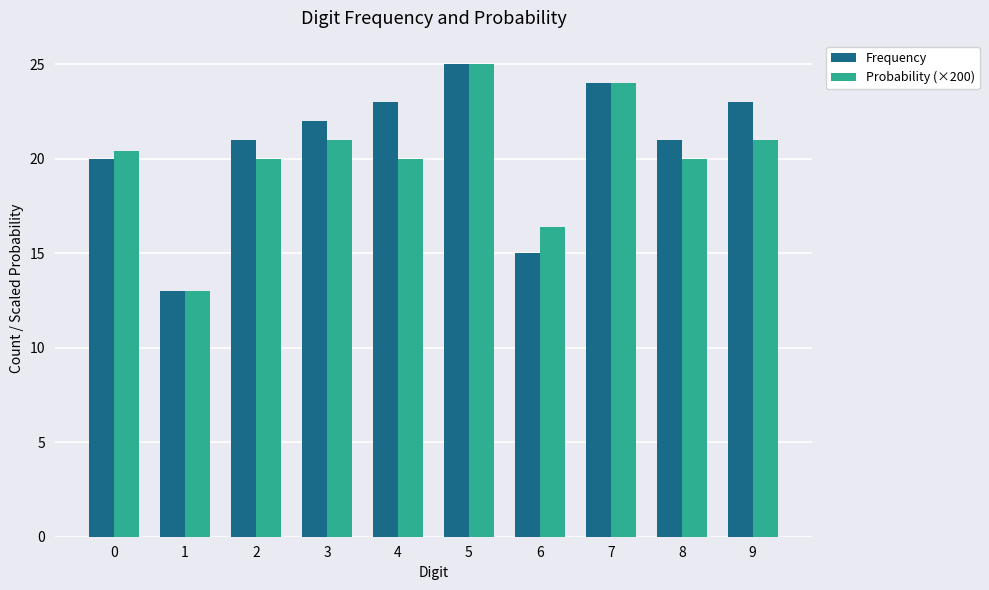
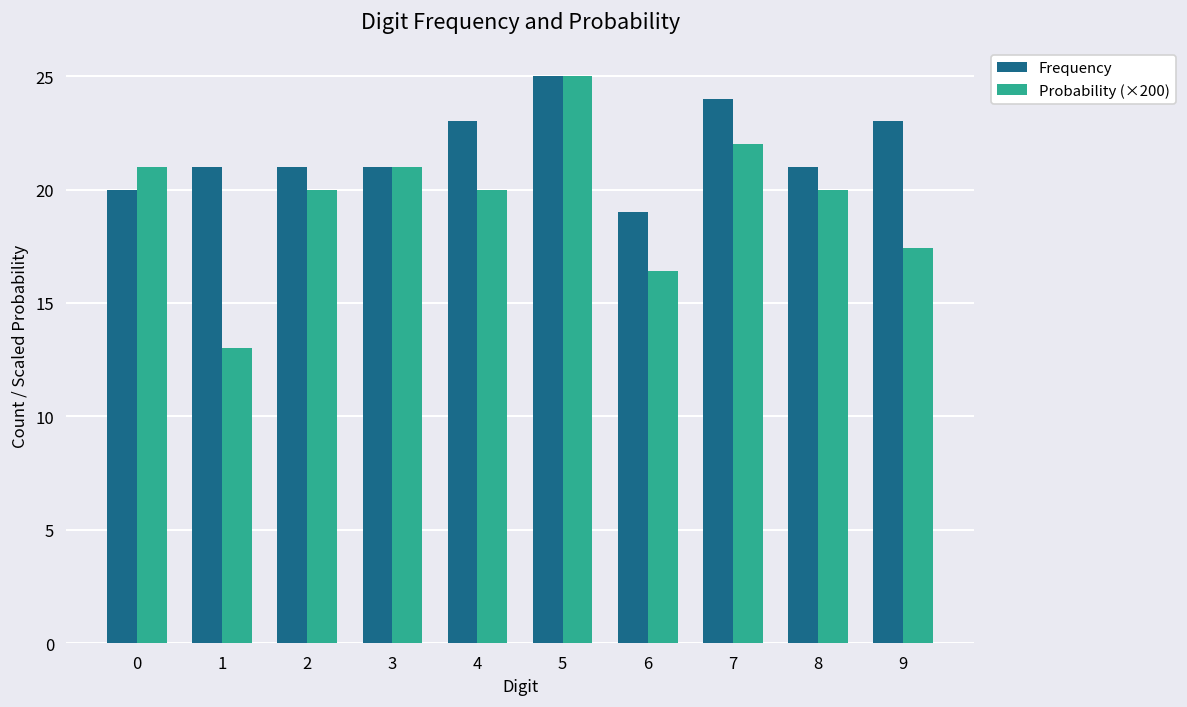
Probability (×200), 0: 20.4 -> 21.0
Frequency, 1: 13 -> 21
Frequency, 3: 22 -> 21
Frequency, 6: 15 -> 19
Probability (×200), 7: 24.0 -> 22.0
Probability (×200), 9: 21.0 -> 17.4
